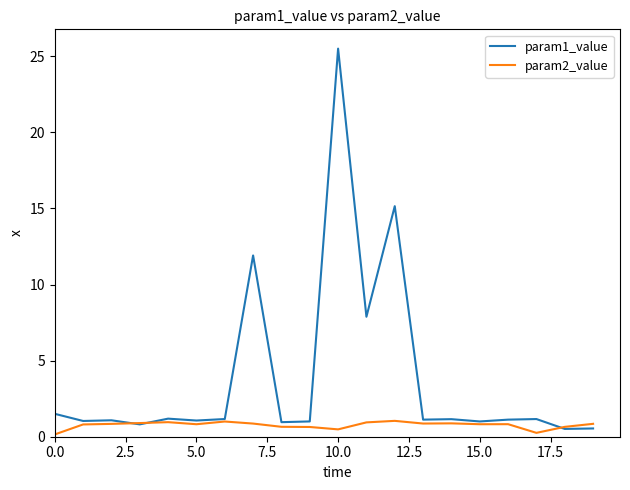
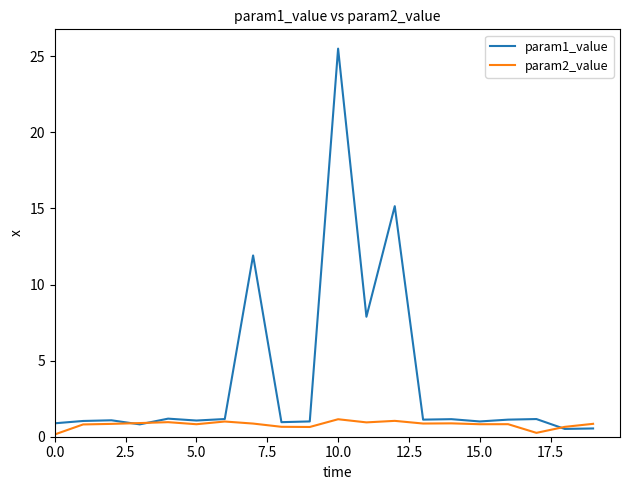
param1_value, 0.0: 1.5 -> 0.9
param2_value, 10.0: 0.5 -> 1.1
